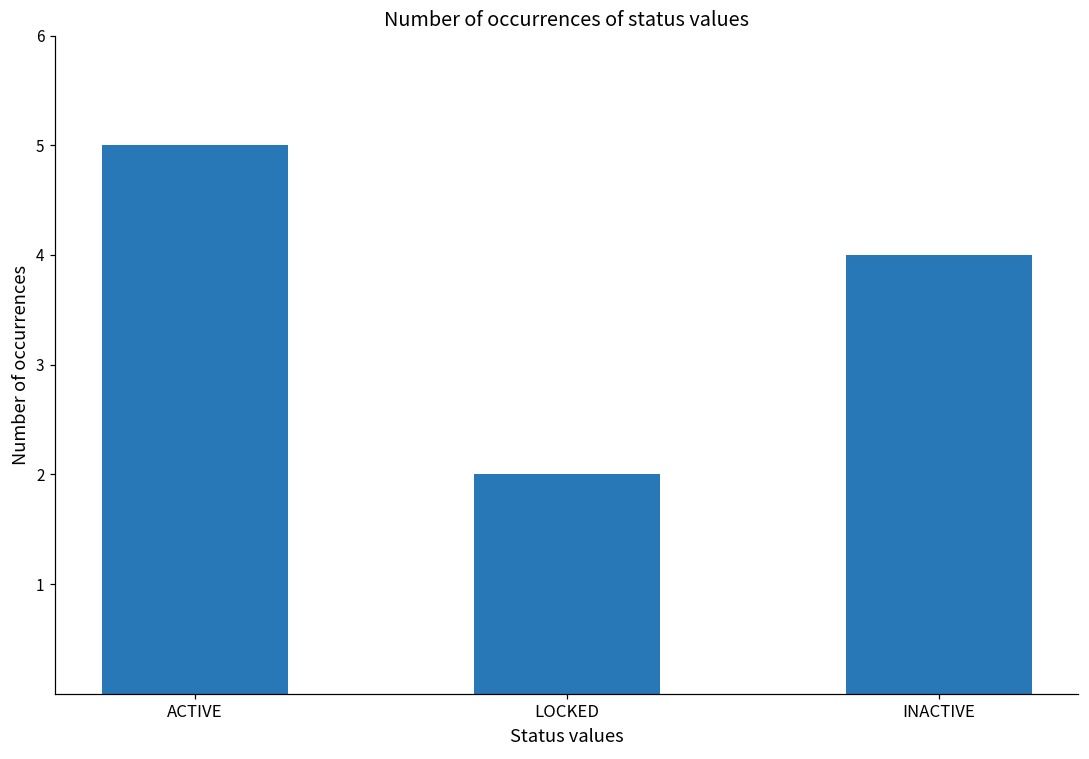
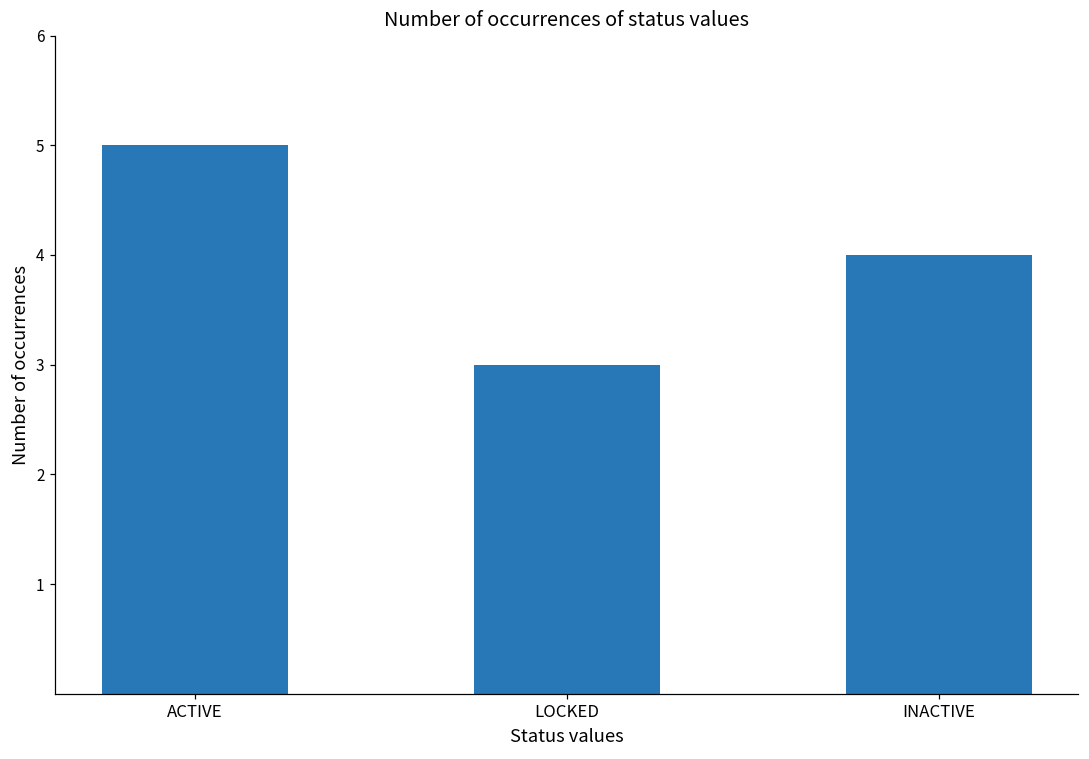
LOCKED: 2 -> 3
